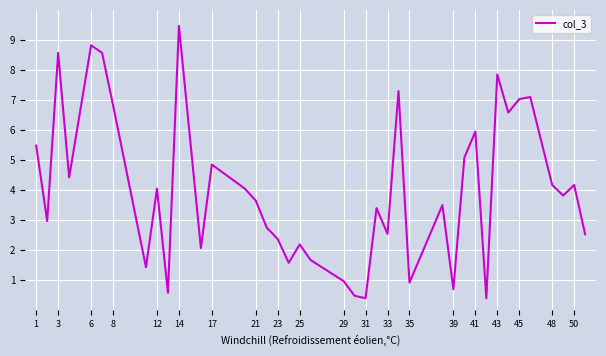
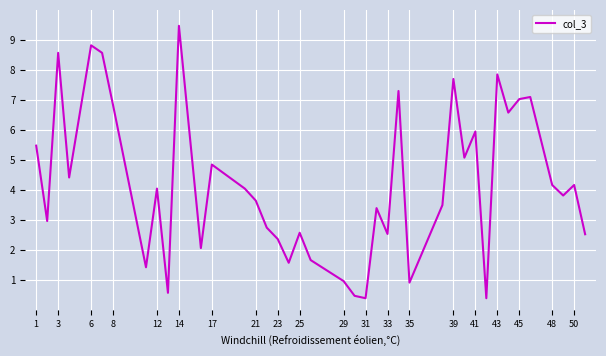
25: 2.2 -> 2.6
39: 0.7 -> 7.7
